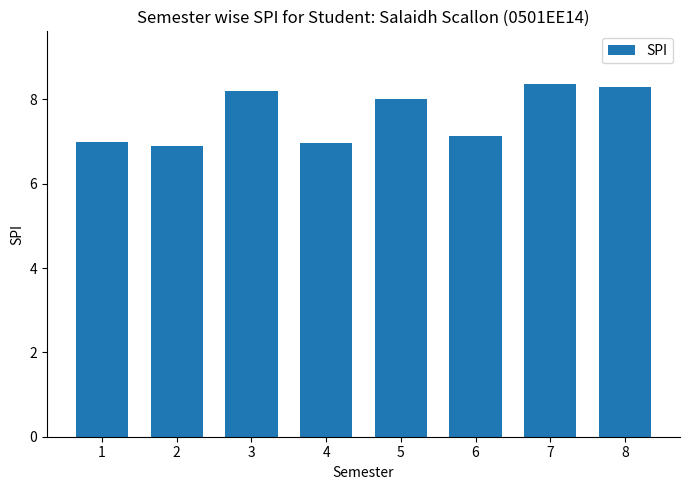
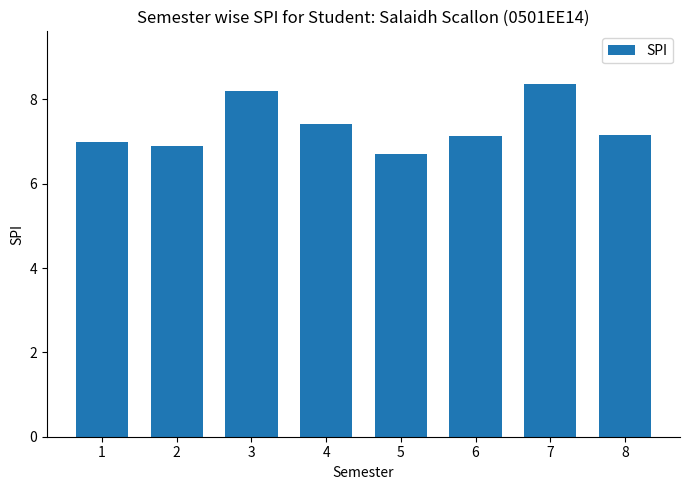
4: 7.0 -> 7.4
5: 8.0 -> 6.7
8: 8.3 -> 7.2
